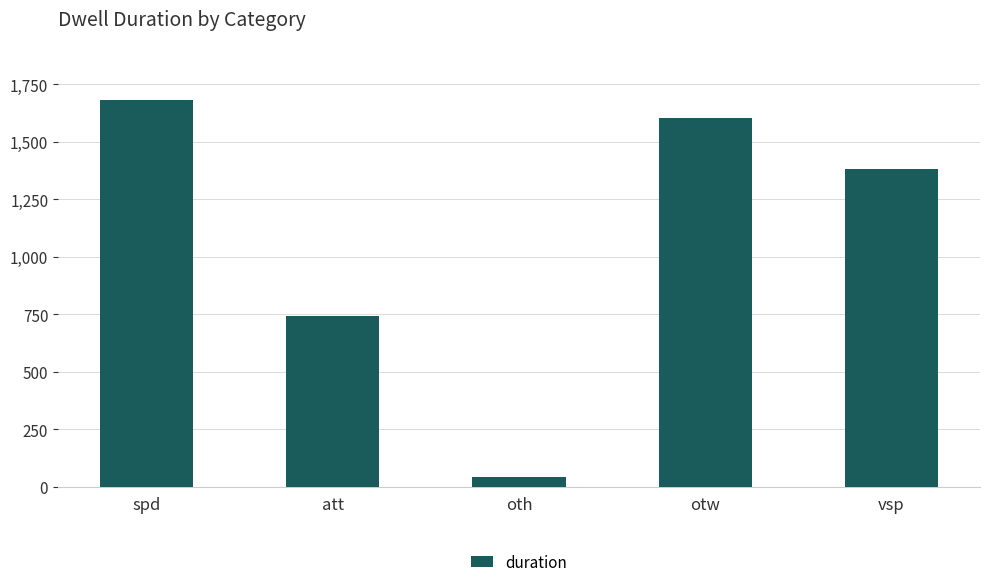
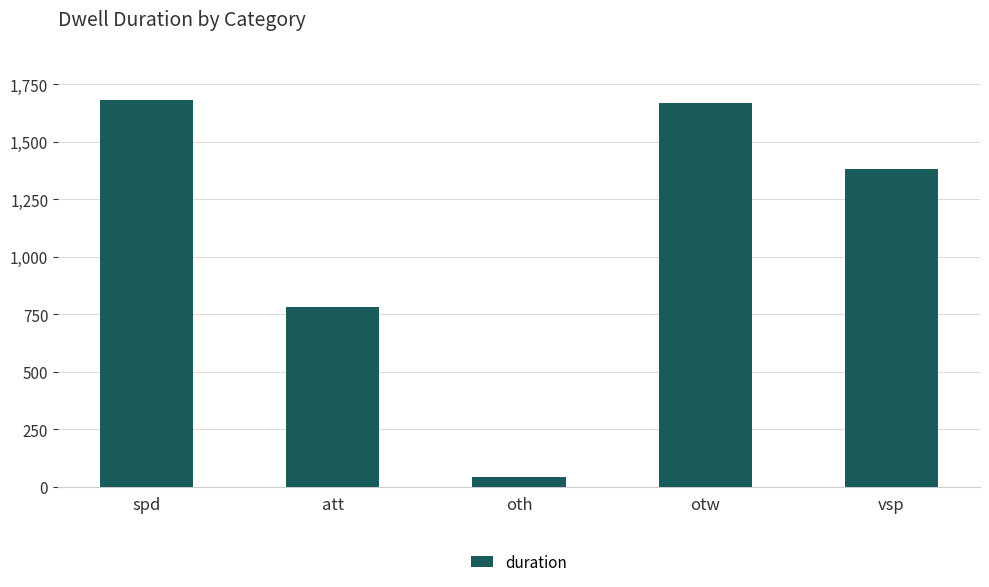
att: 740 -> 780
otw: 1,600 -> 1,670
